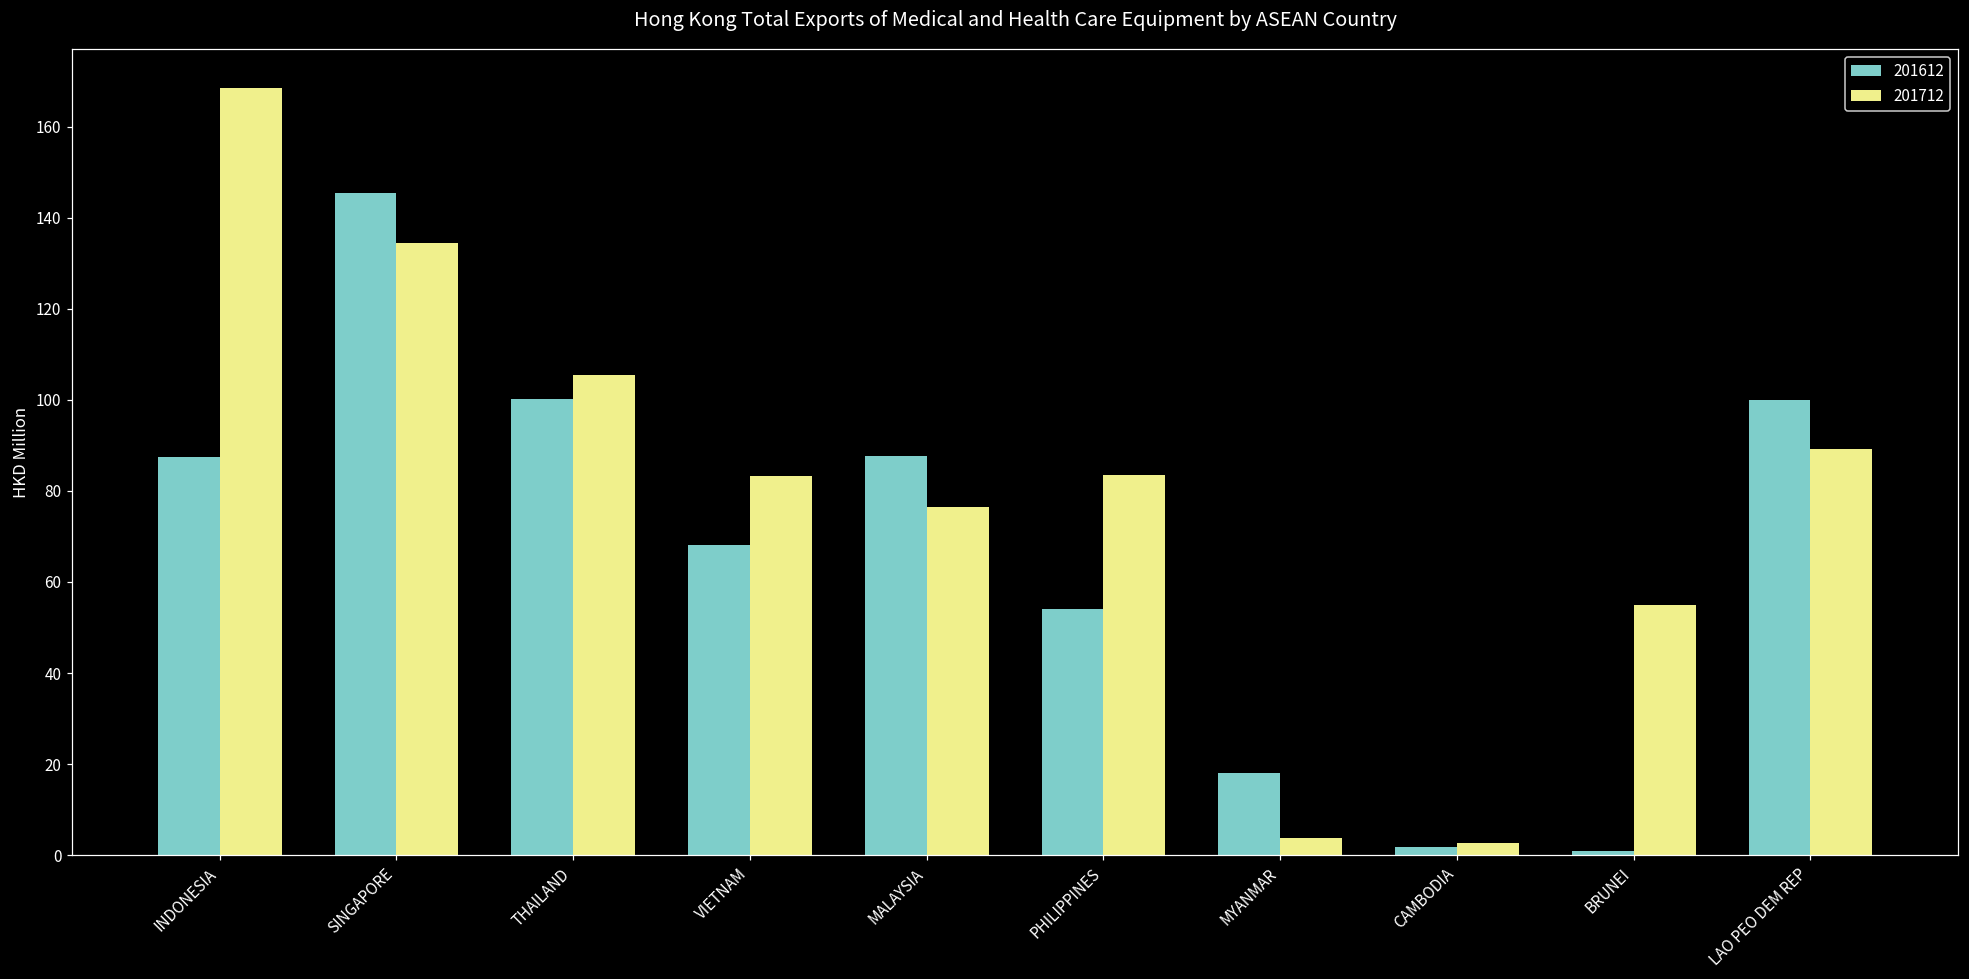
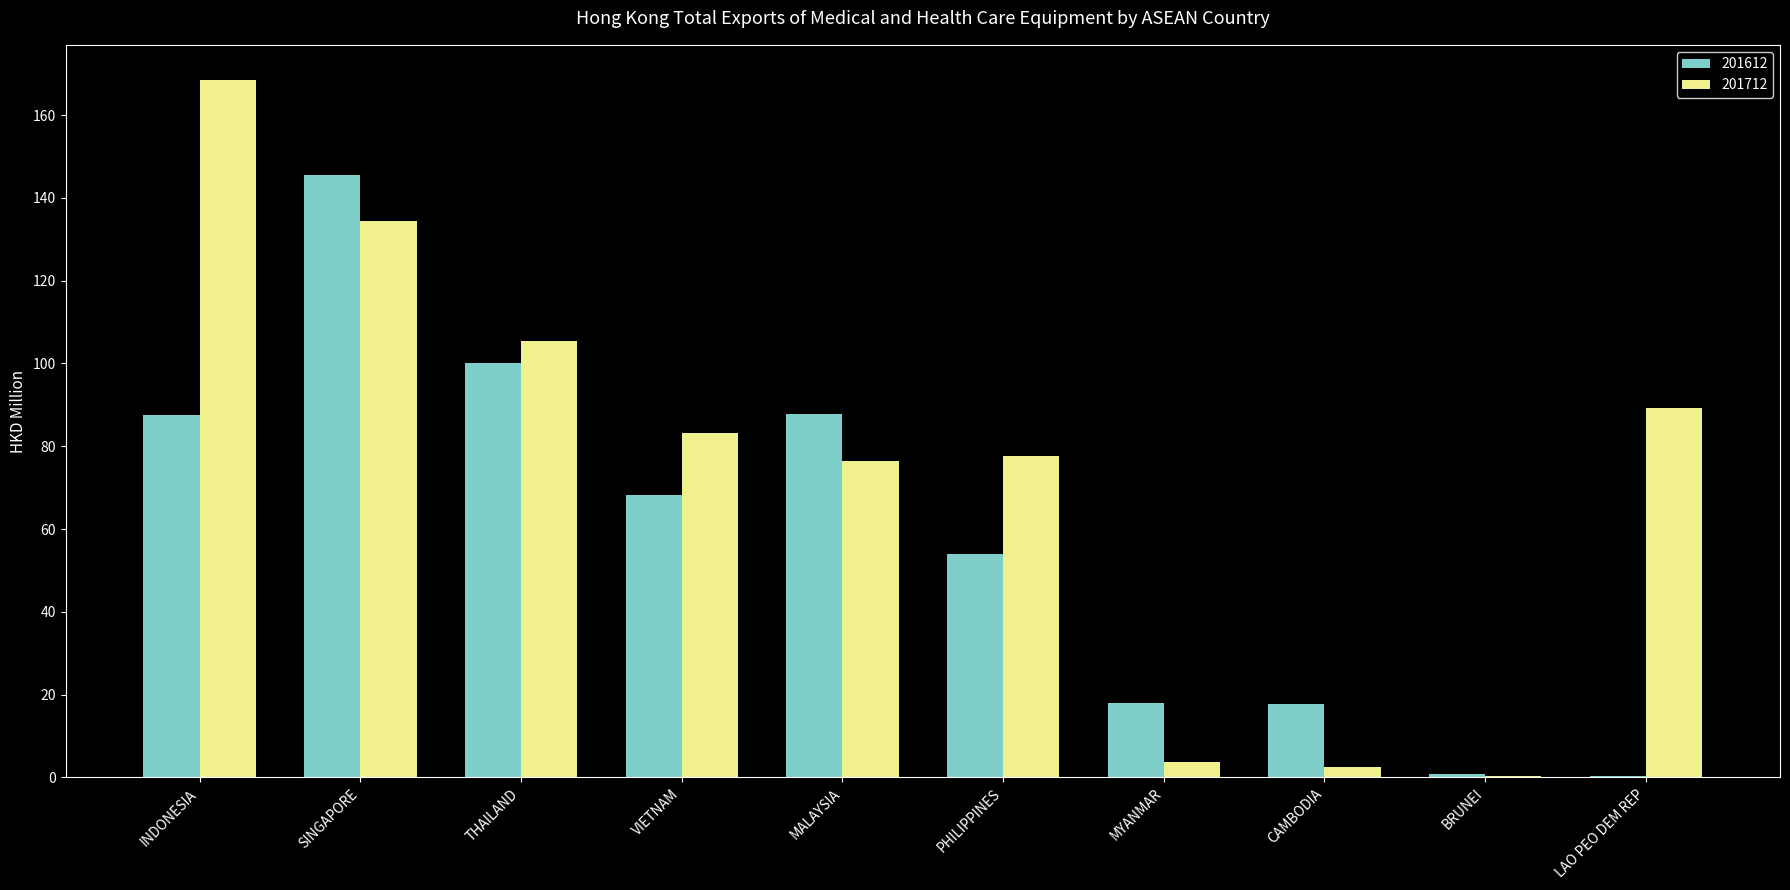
201712, PHILIPPINES: 83 -> 78
201612, CAMBODIA: 2 -> 18
201712, BRUNEI: 55 -> 0
201612, LAO PEO DEM REP: 100 -> 0
